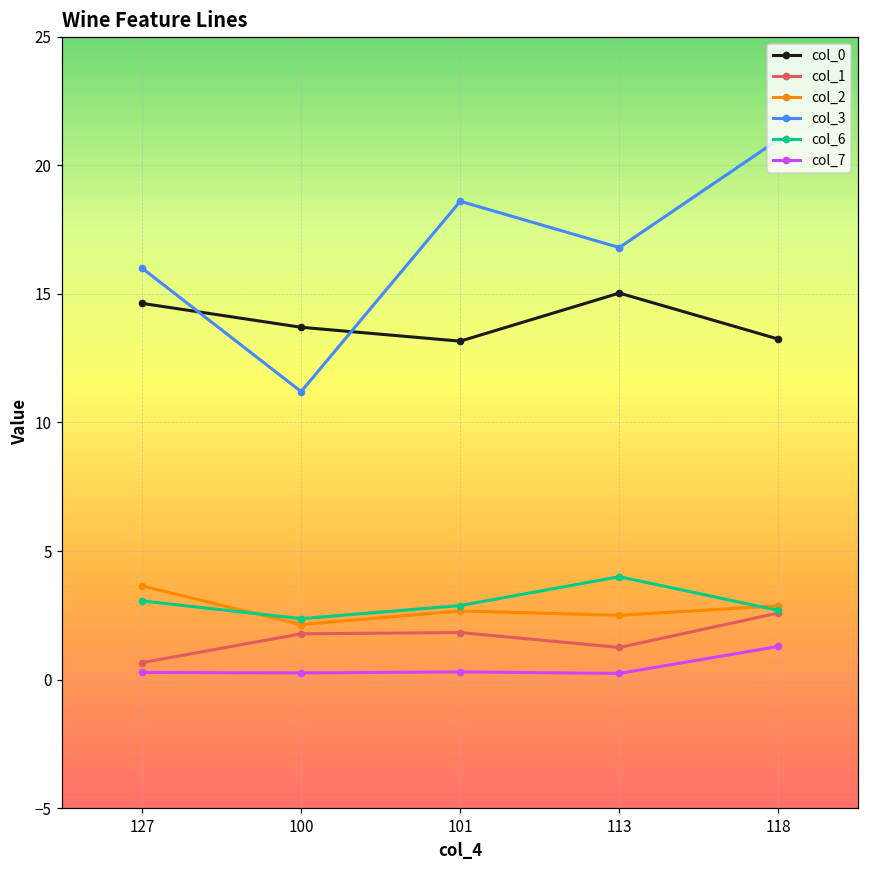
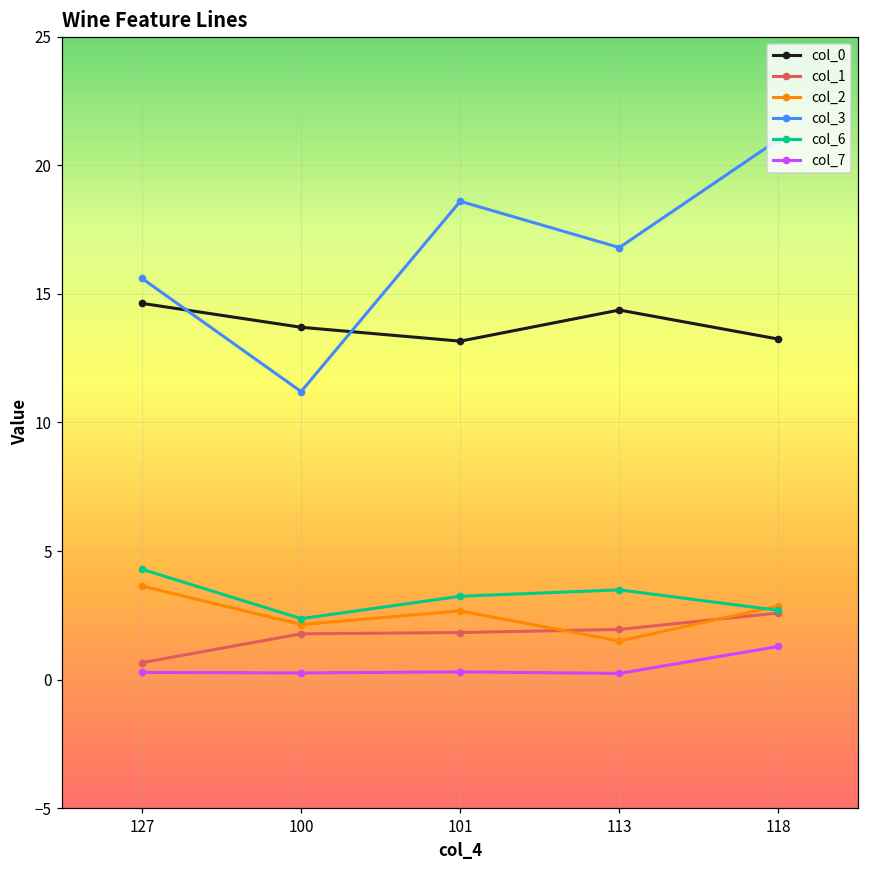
col_3, 127: 16.0 -> 15.6
col_6, 127: 3.1 -> 4.3
col_6, 101: 2.9 -> 3.2
col_0, 113: 15.0 -> 14.4
col_1, 113: 1.3 -> 2.0
col_2, 113: 2.5 -> 1.5
col_6, 113: 4.0 -> 3.5
